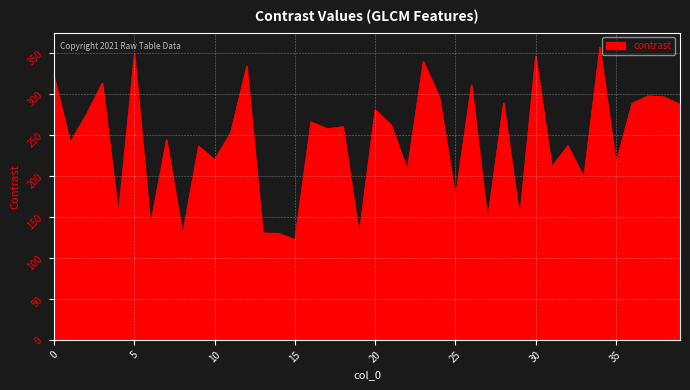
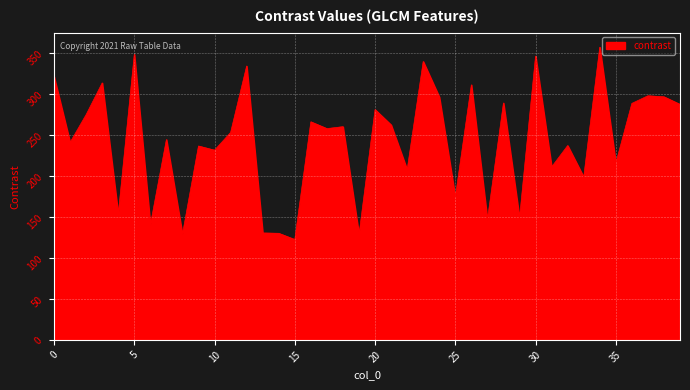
10: 220 -> 230
